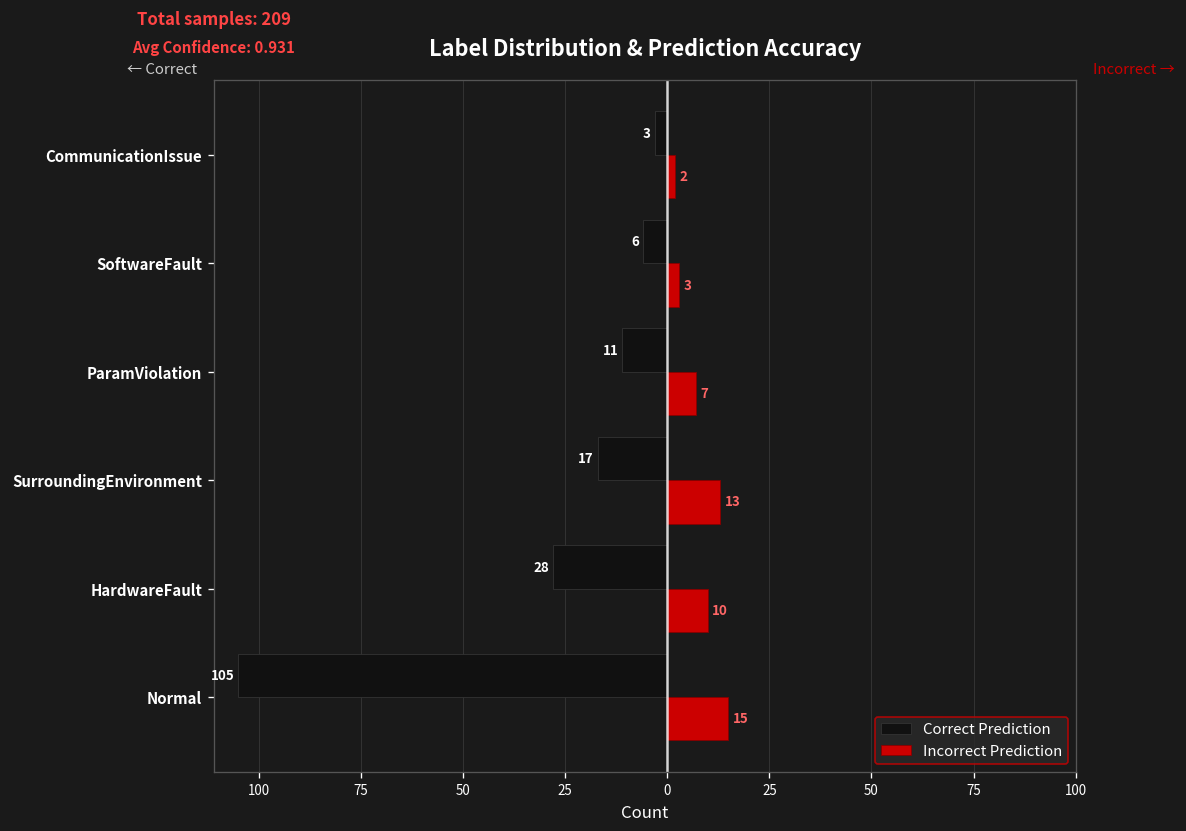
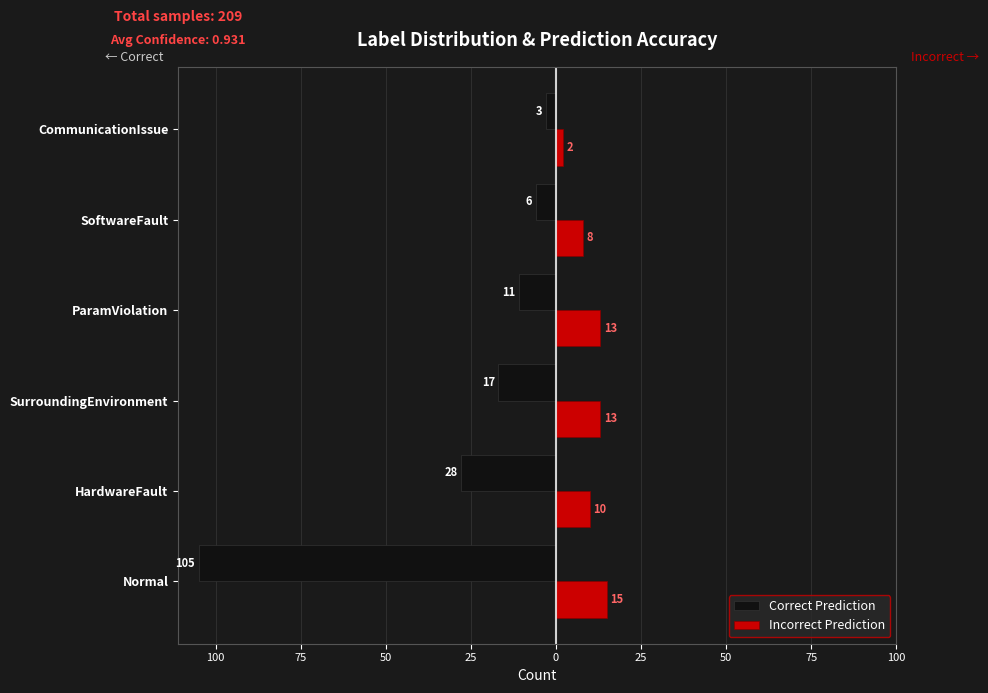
Incorrect Prediction, SoftwareFault: 3 -> 8
Incorrect Prediction, ParamViolation: 7 -> 13
